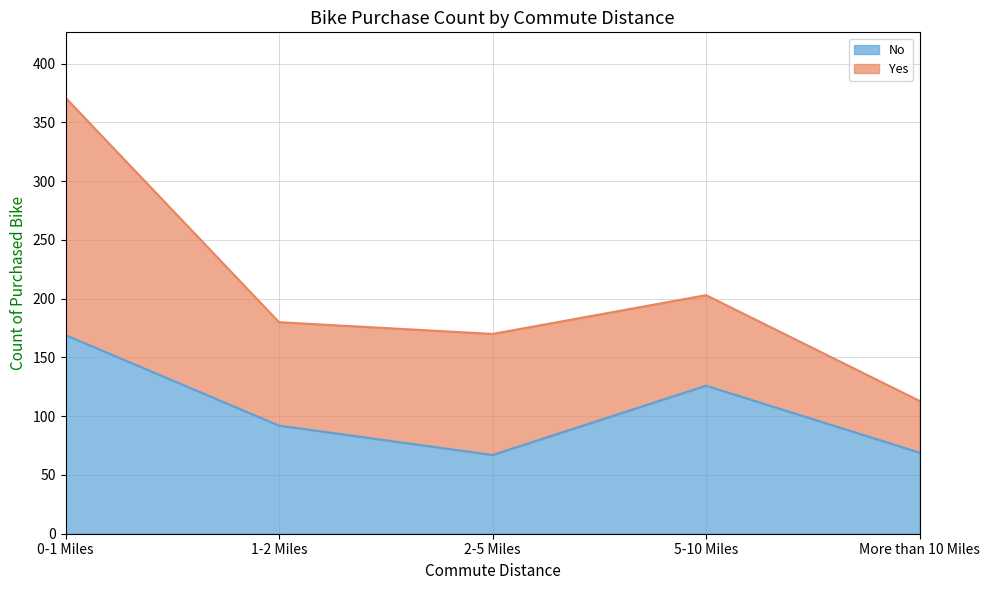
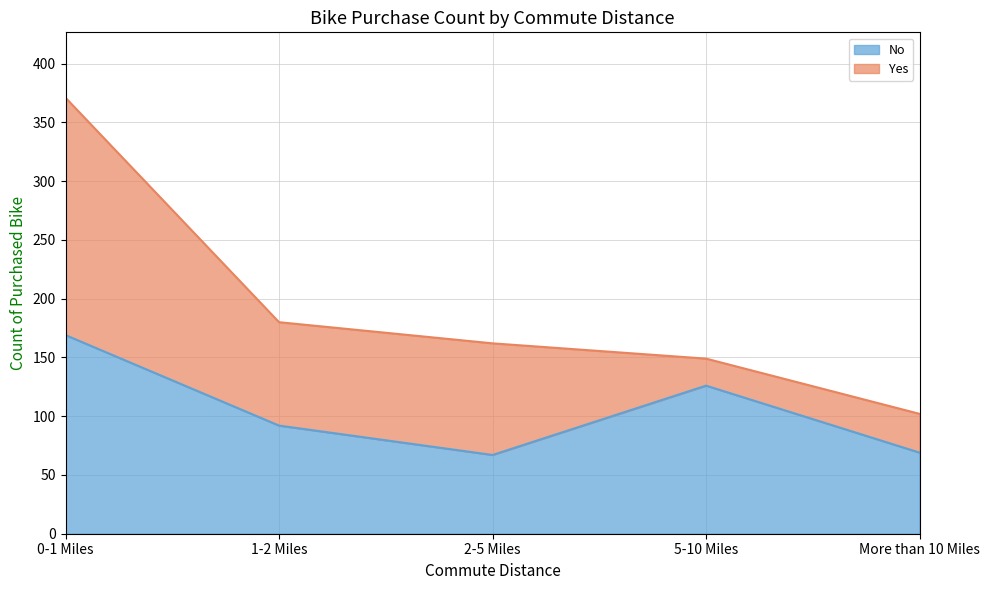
Yes, 2-5 Miles: 103 -> 95
Yes, 5-10 Miles: 77 -> 23
Yes, More than 10 Miles: 44 -> 33
